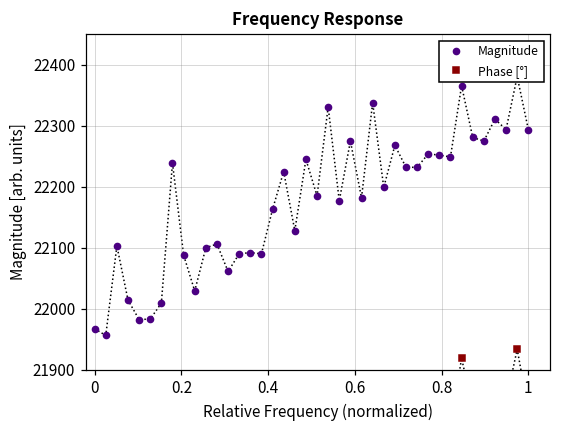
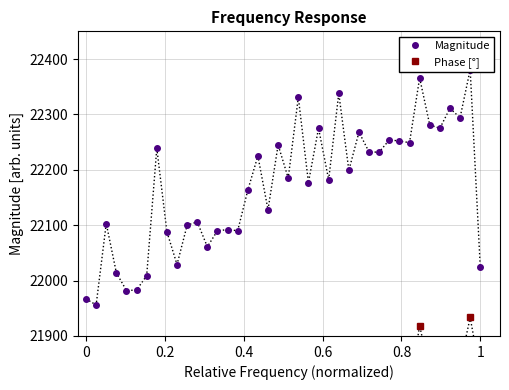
Magnitude, 1: 22290 -> 22020
